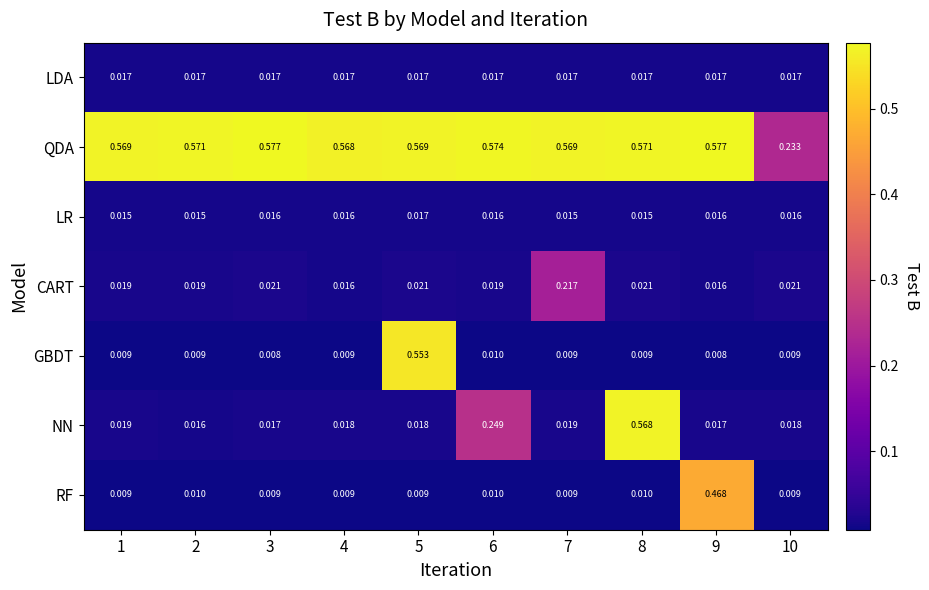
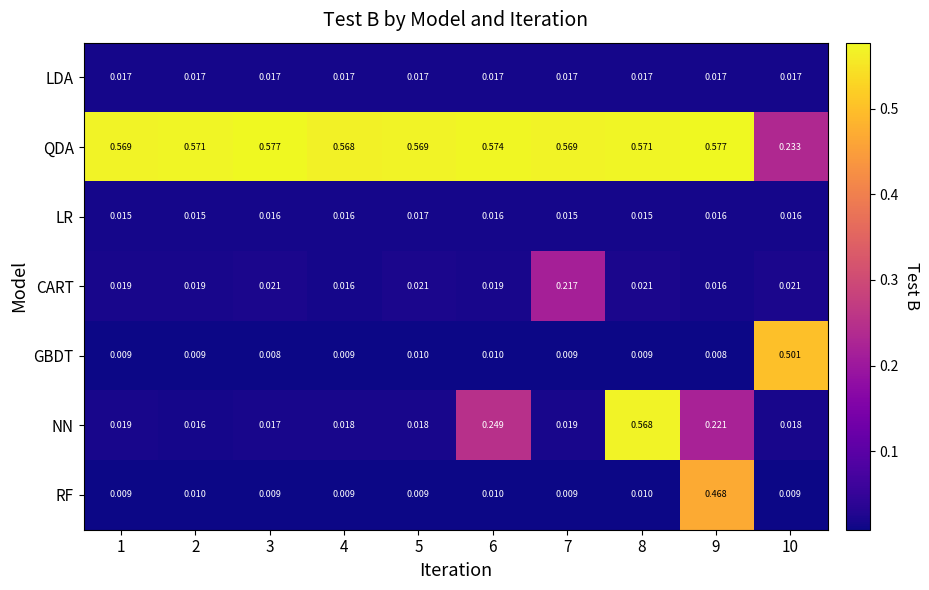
GBDT, 5: 0.553 -> 0.010
GBDT, 10: 0.009 -> 0.501
NN, 9: 0.017 -> 0.221
